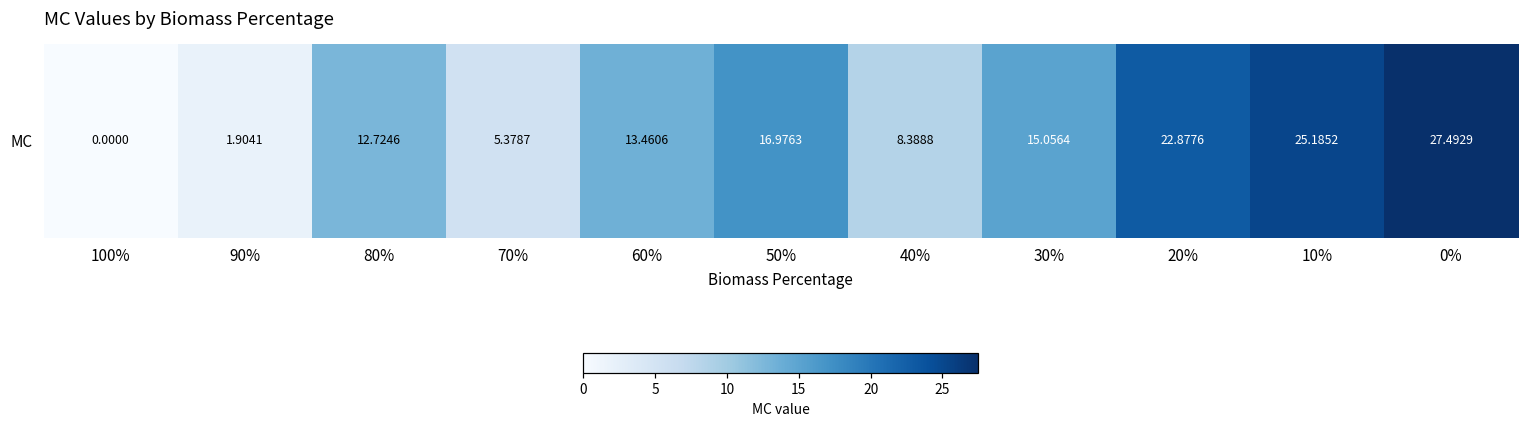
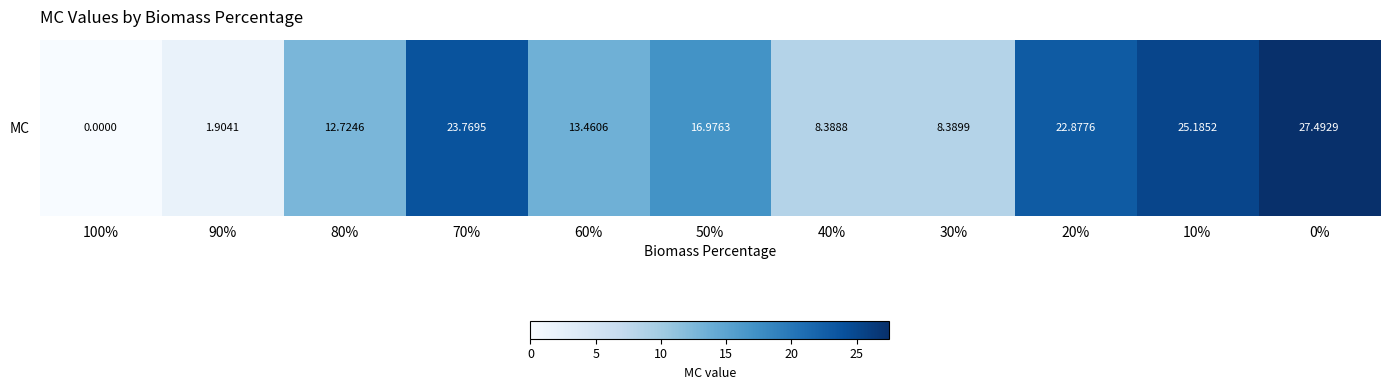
MC, 70%: 5.3787 -> 23.7695
MC, 30%: 15.0564 -> 8.3899
